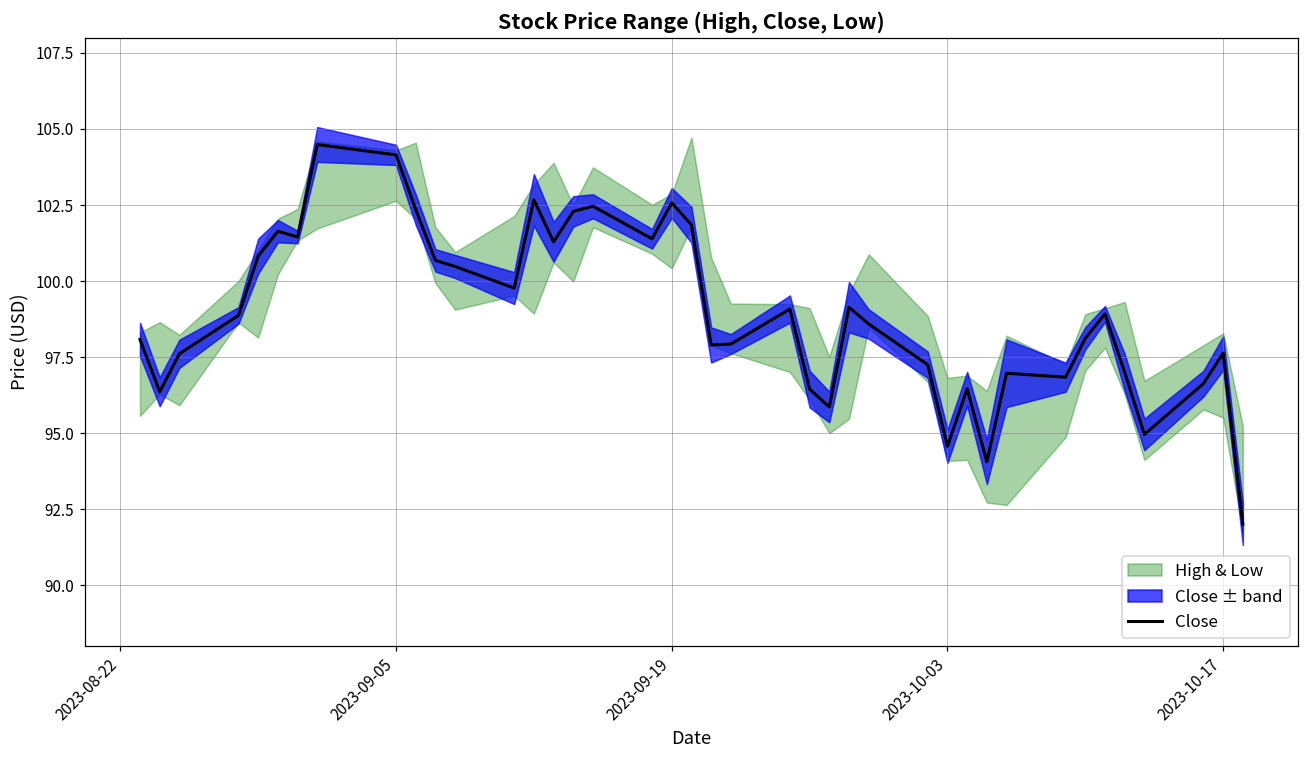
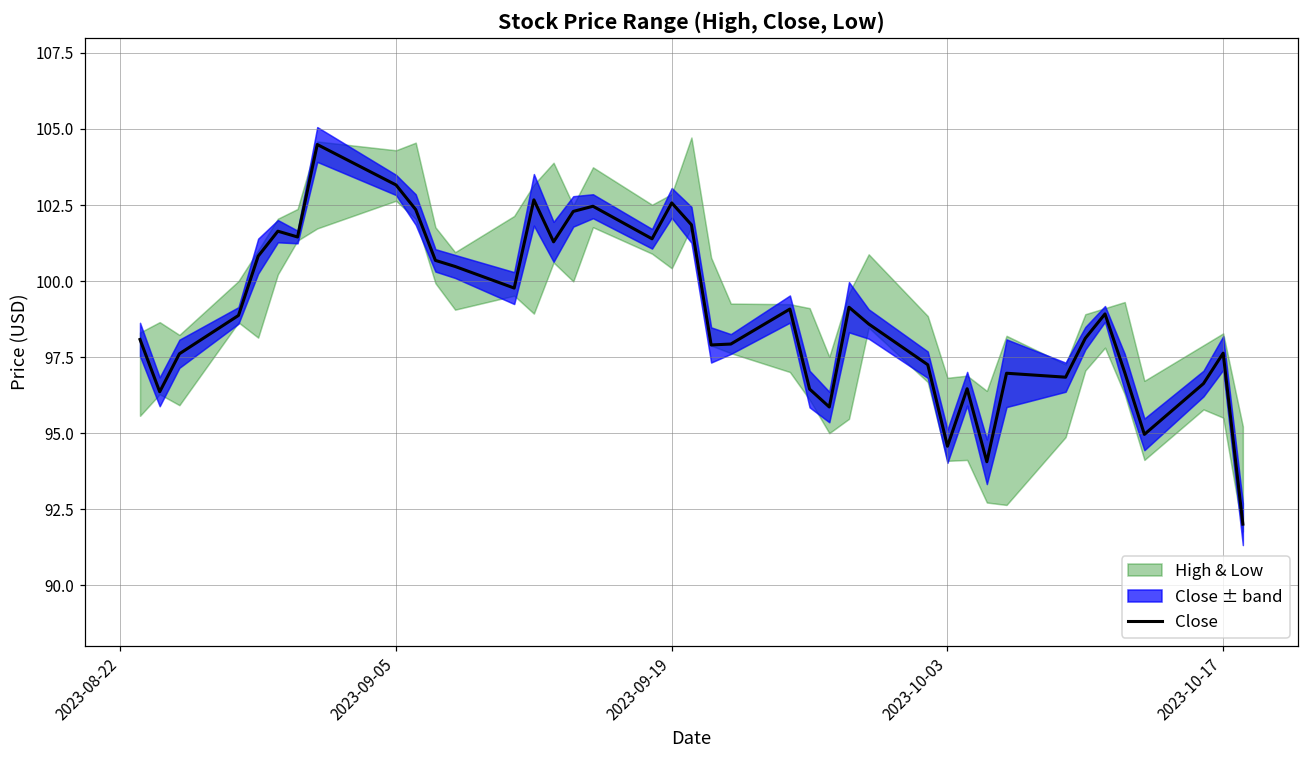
Close, 2023-09-05: 104.1 -> 103.2
